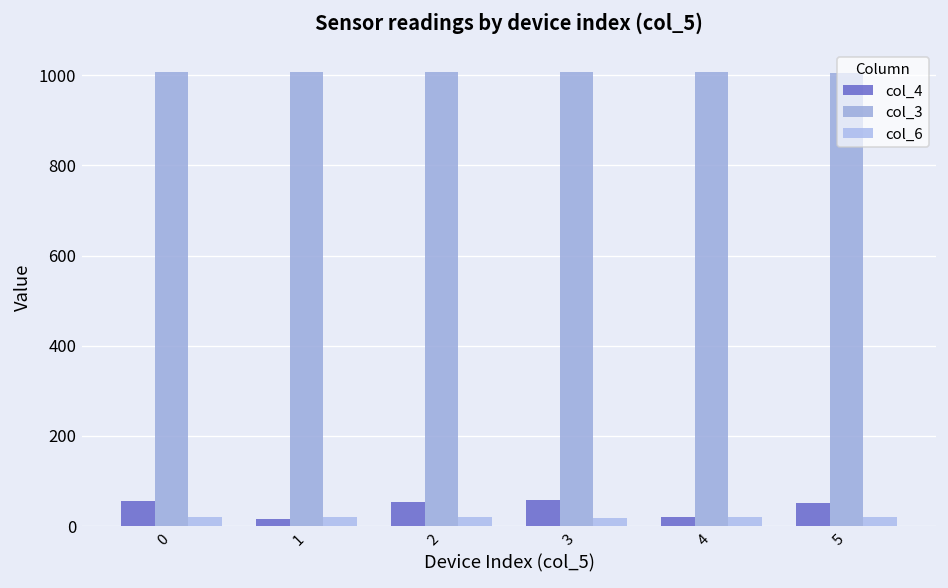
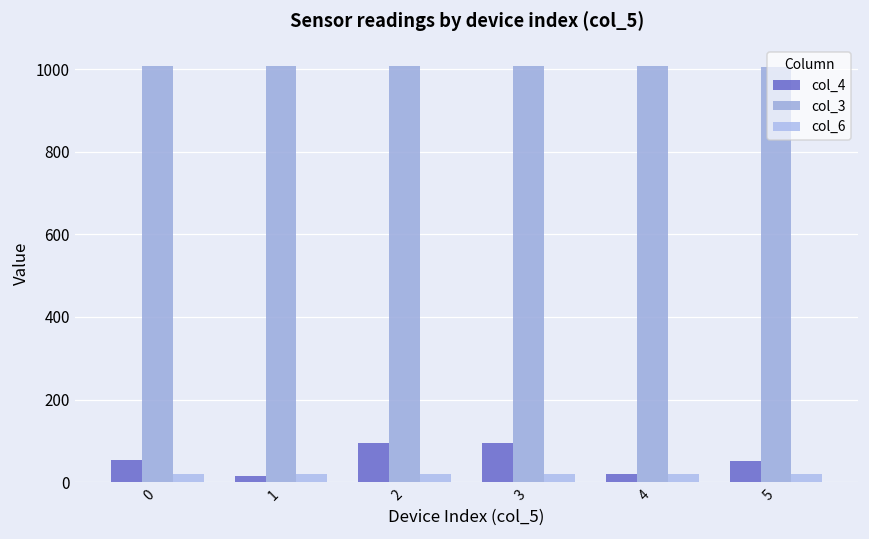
col_4, 2: 50 -> 100
col_4, 3: 60 -> 90
